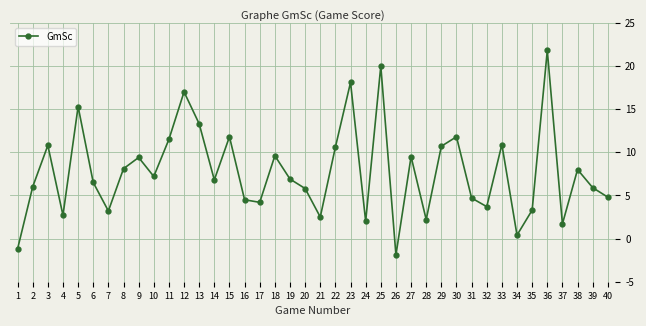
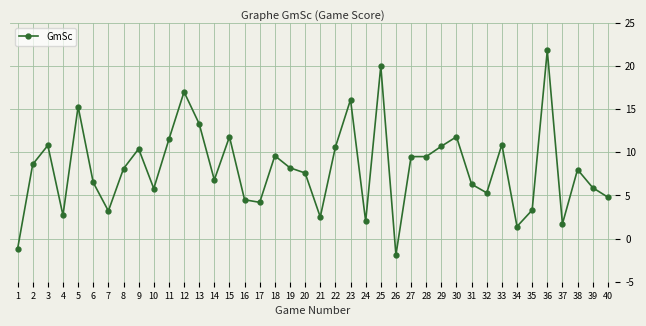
2: 6 -> 9
9: 9 -> 10
10: 7 -> 6
19: 7 -> 8
20: 6 -> 8
23: 18 -> 16
28: 2 -> 10
31: 5 -> 6
32: 4 -> 5
34: 0 -> 1
